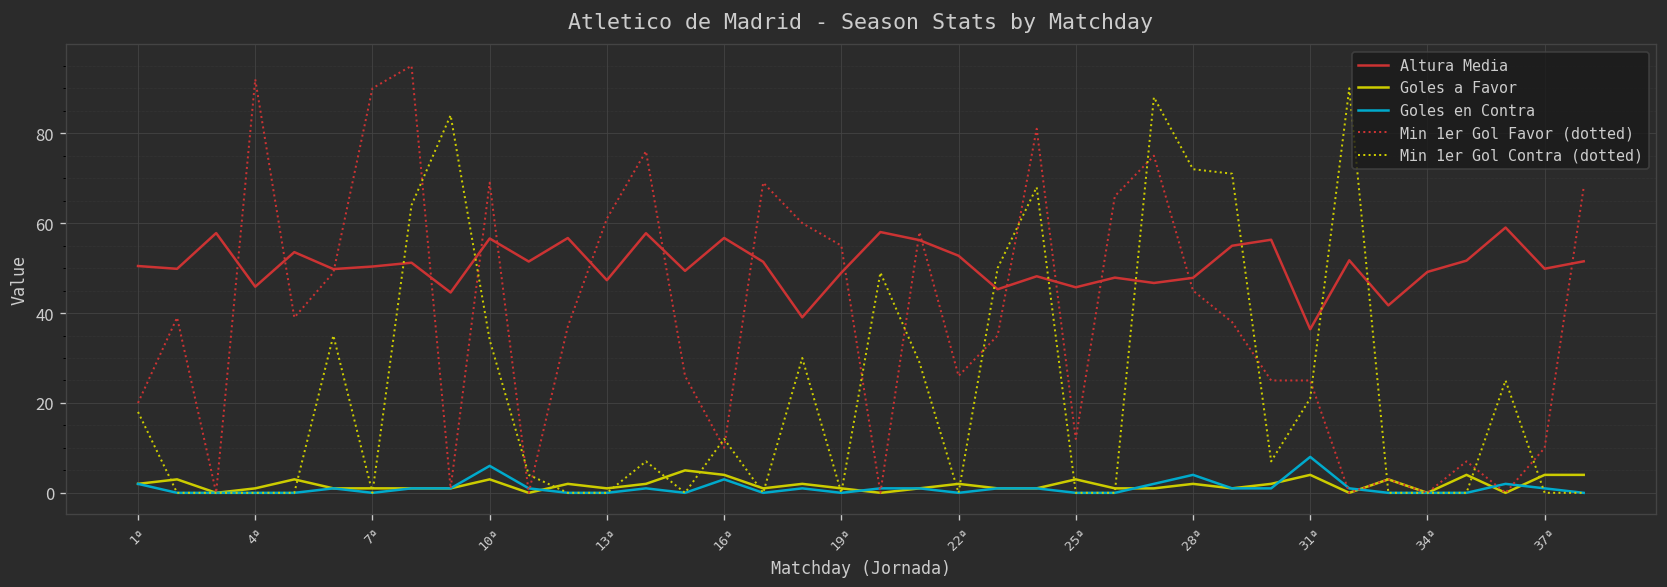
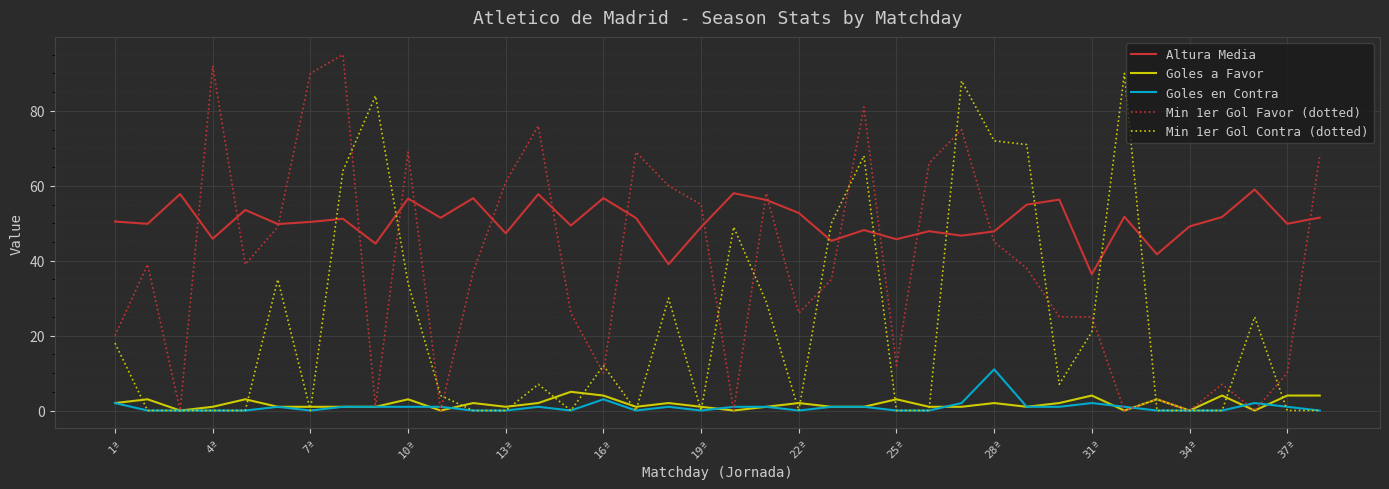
Goles en Contra, 10ª: 6 -> 1
Goles en Contra, 28ª: 4 -> 11
Goles en Contra, 31ª: 8 -> 2
